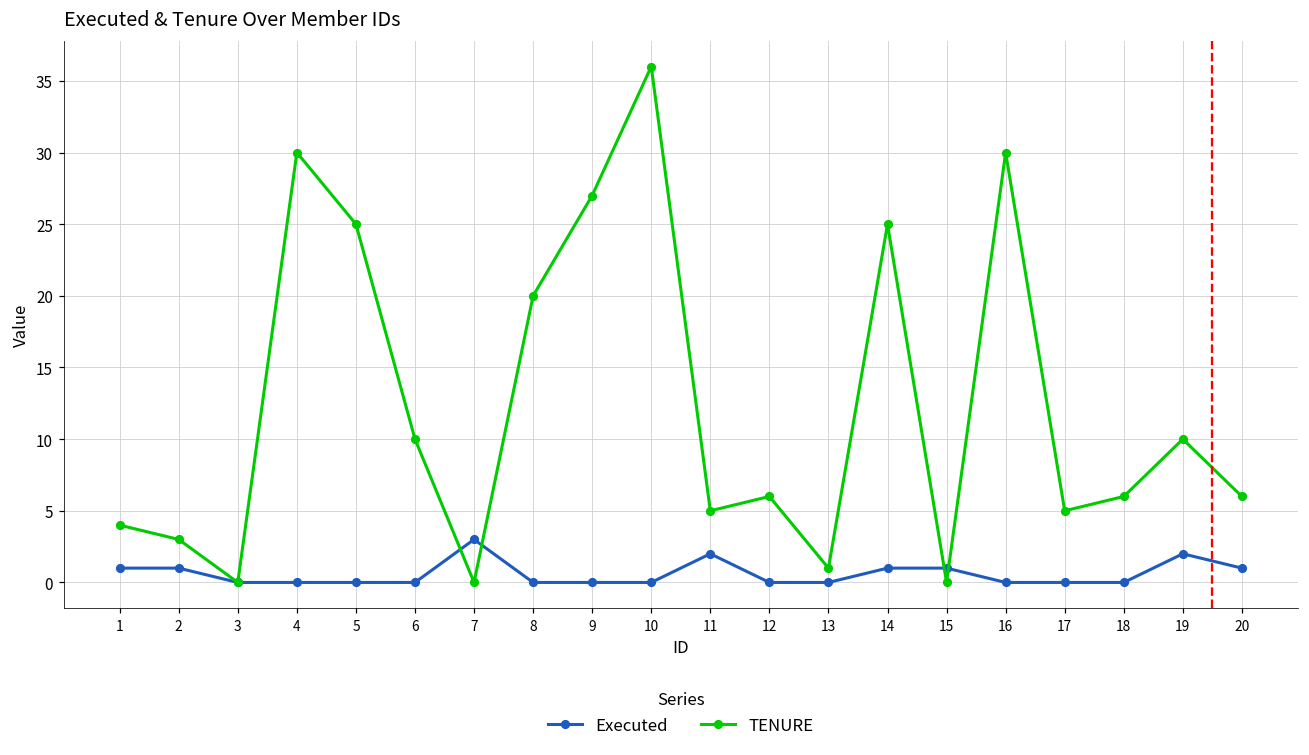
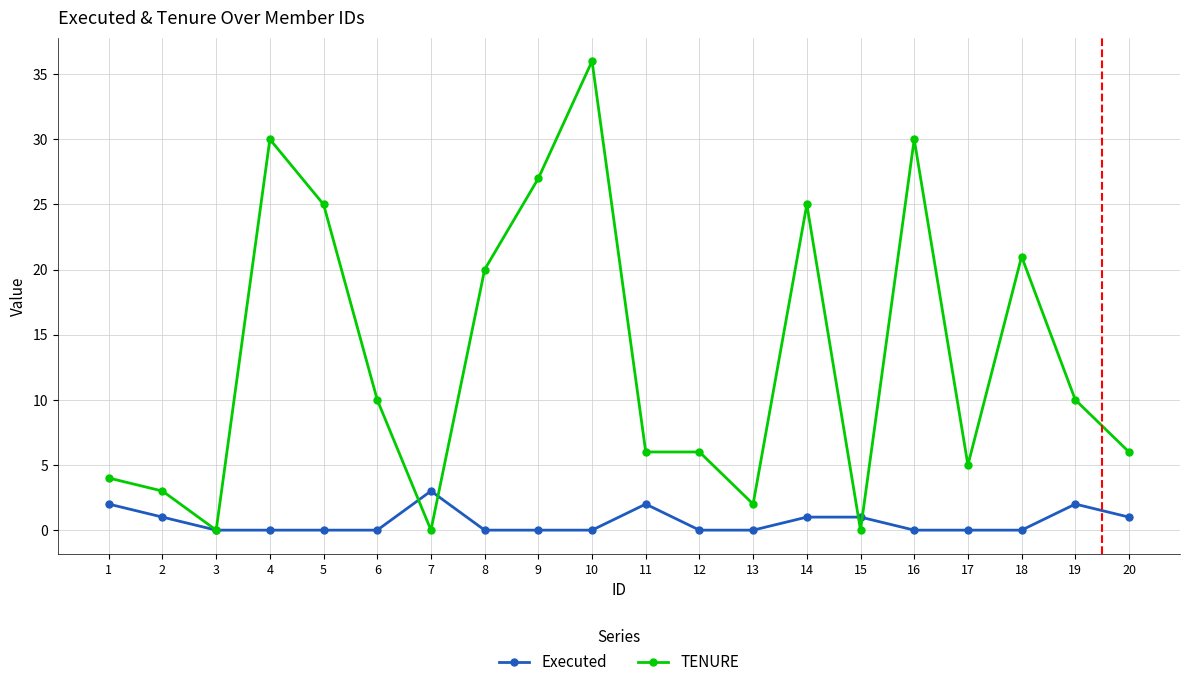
Executed, 1: 1 -> 2
TENURE, 11: 5 -> 6
TENURE, 13: 1 -> 2
TENURE, 18: 6 -> 21
